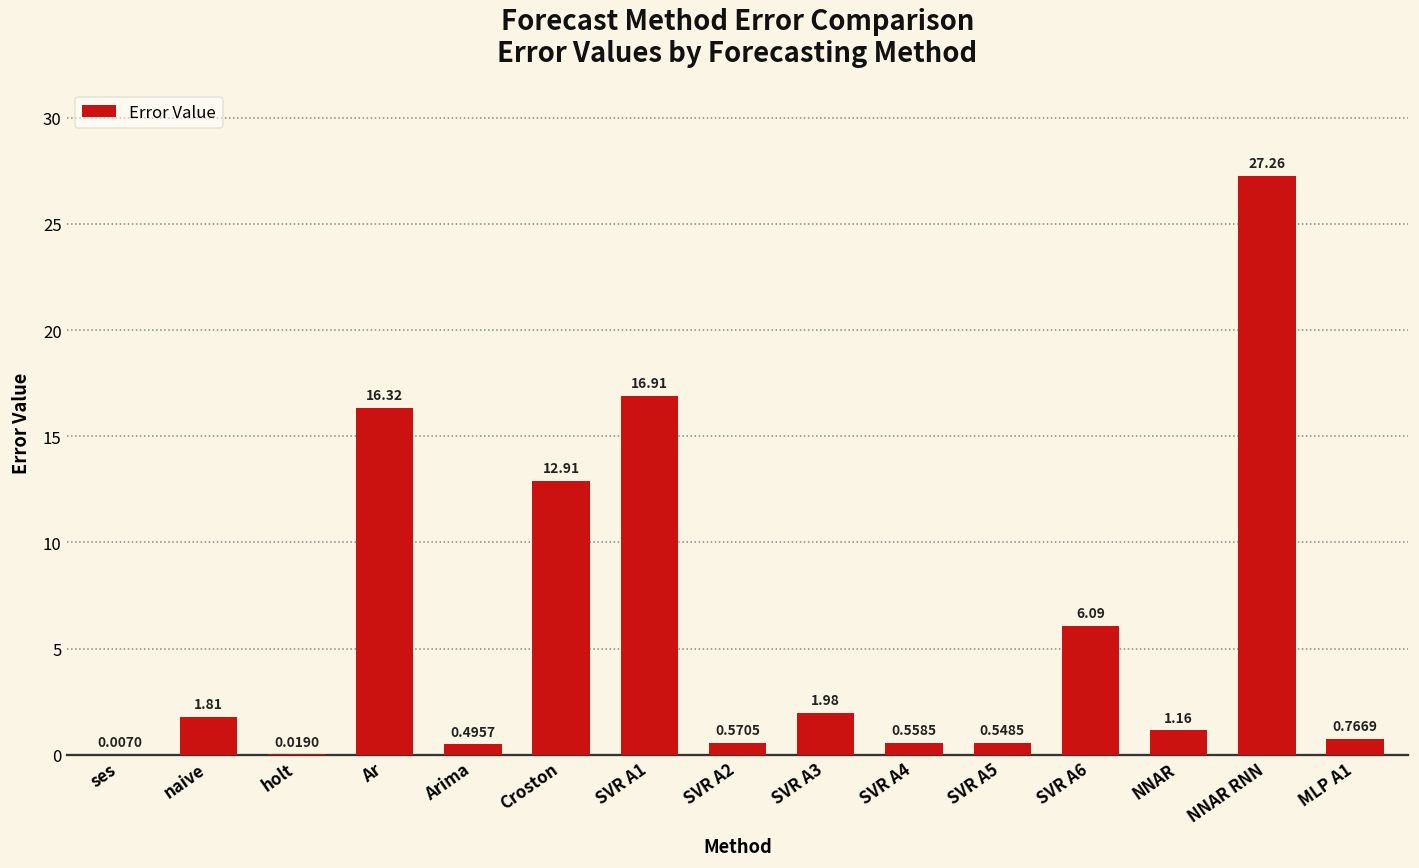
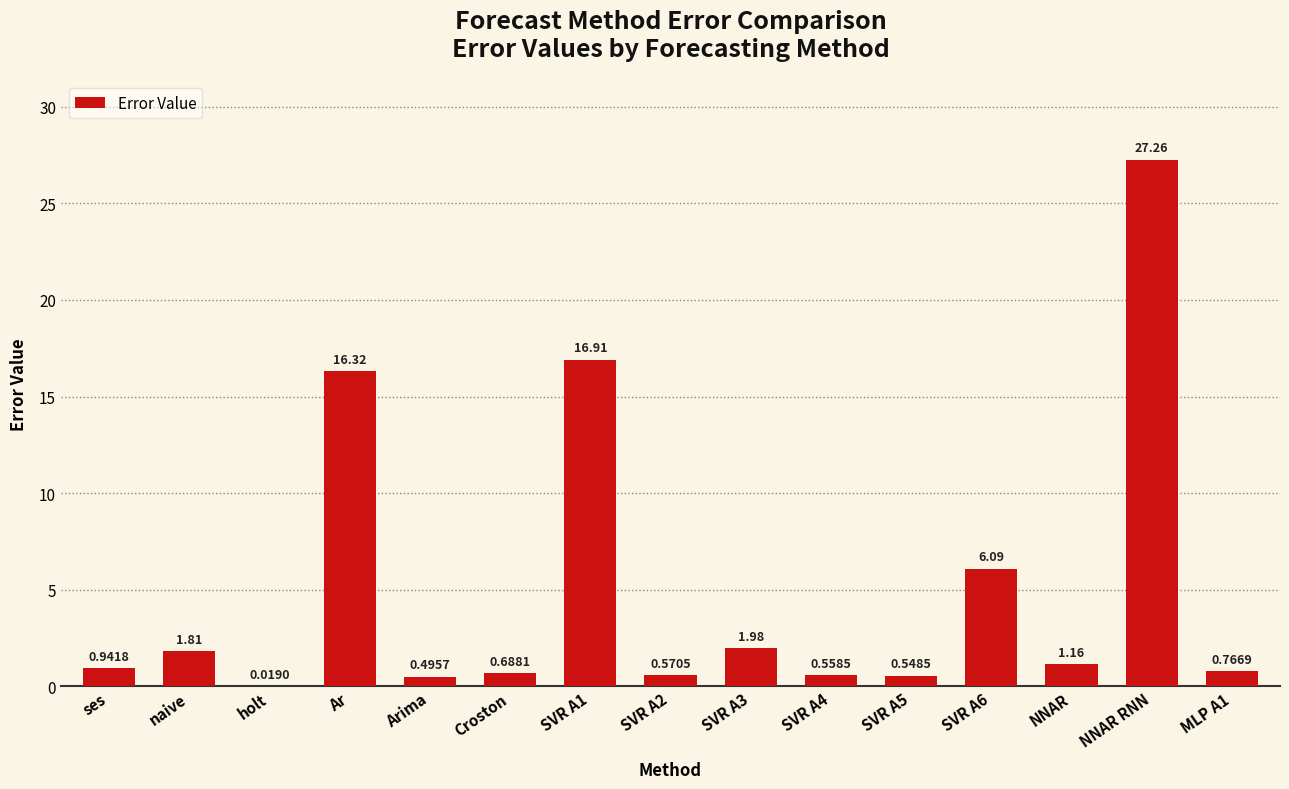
ses: 0.0070 -> 0.9418
Croston: 12.91 -> 0.6881
